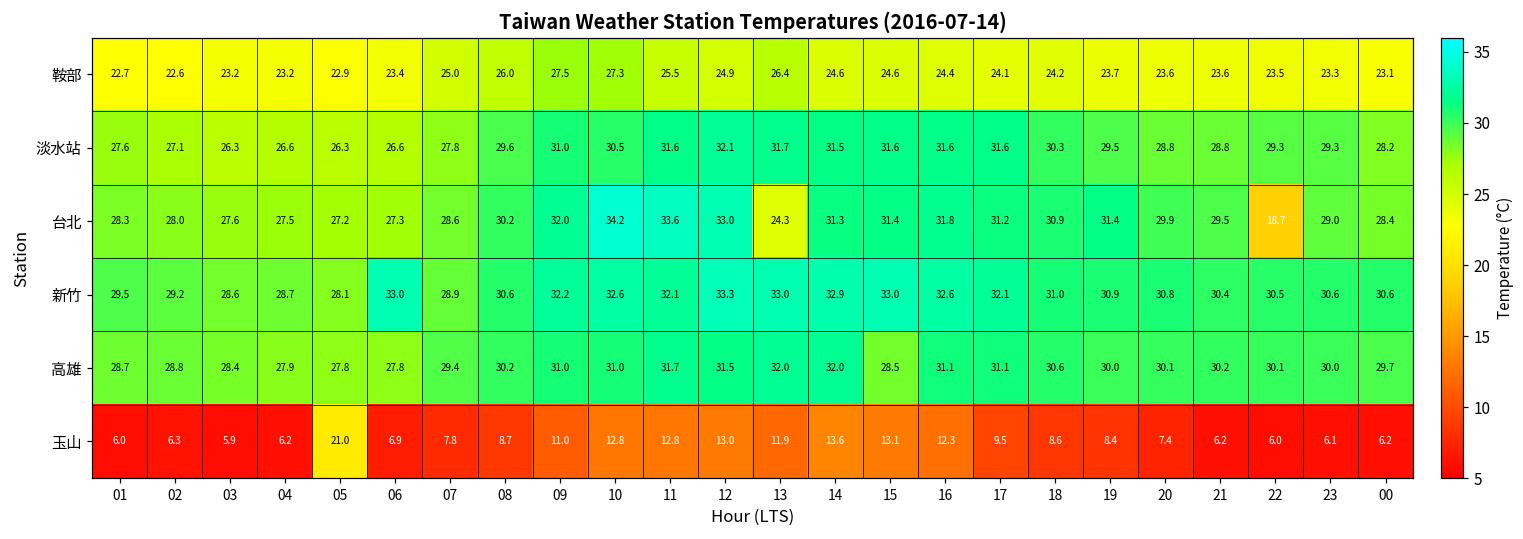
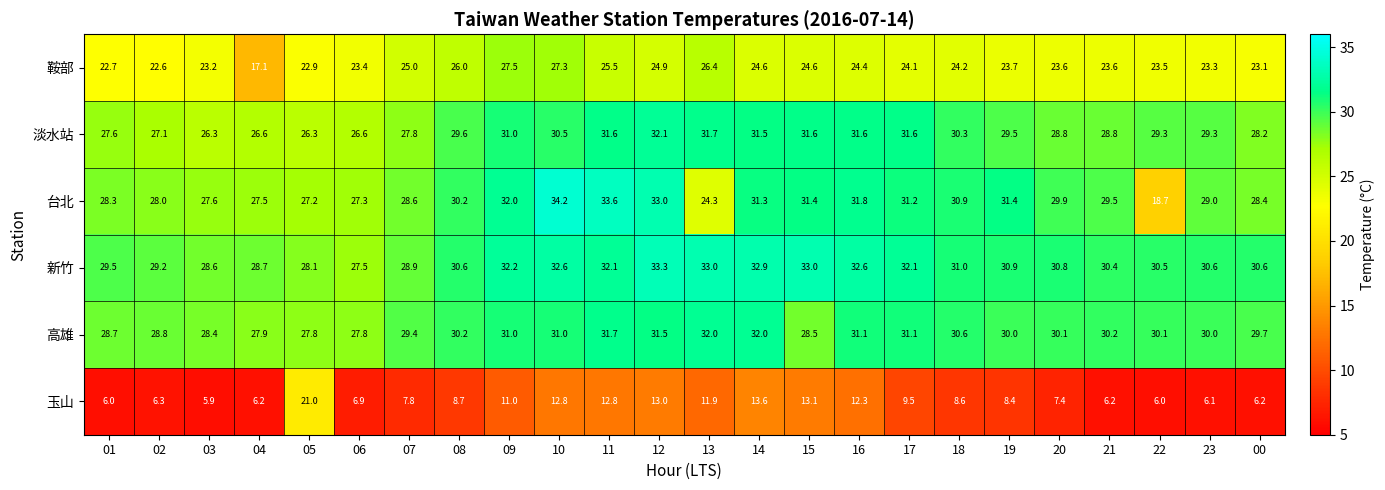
鞍部, 04: 23.2 -> 17.1
新竹, 06: 33.0 -> 27.5
